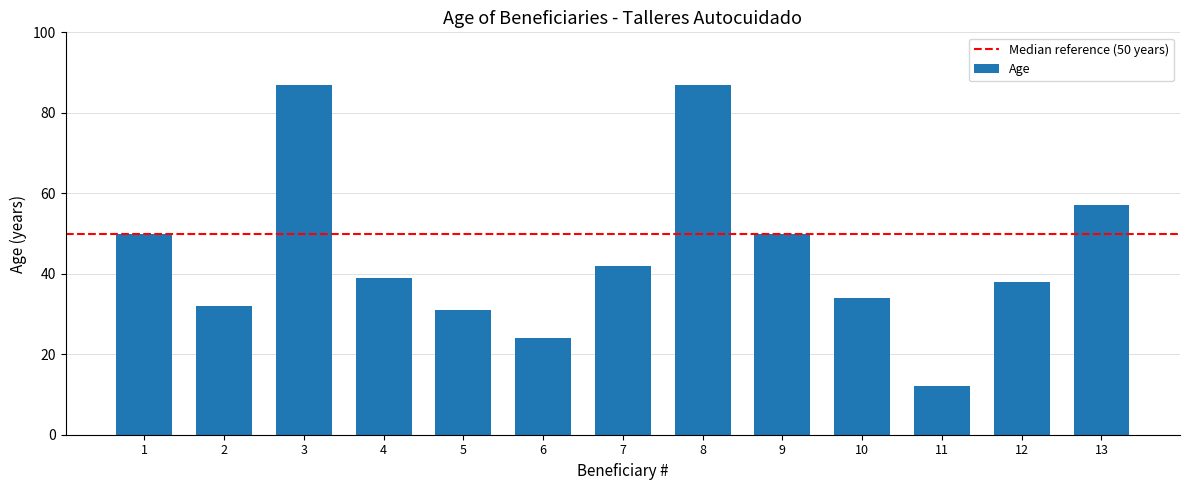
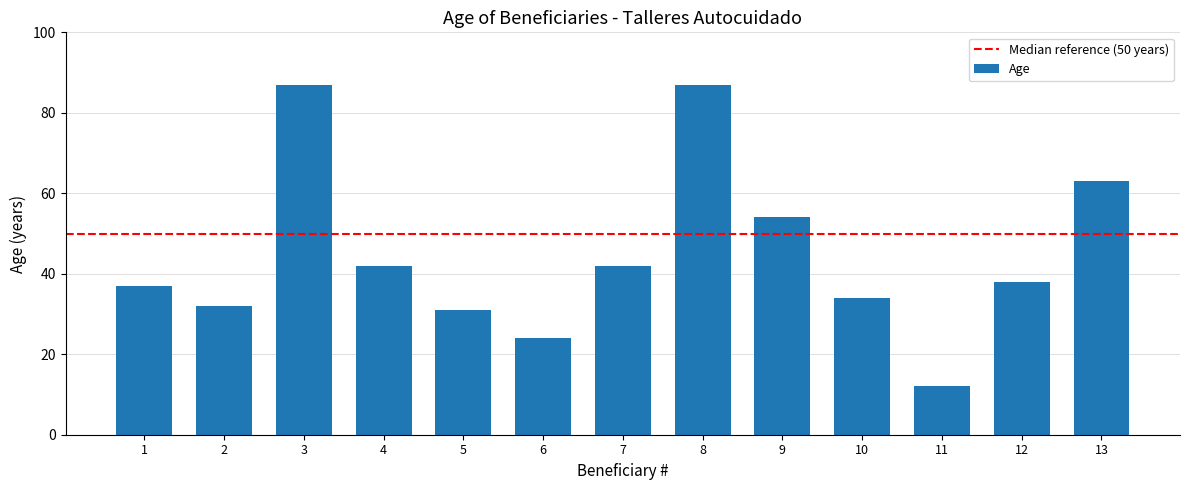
1: 50 -> 37
4: 39 -> 42
9: 50 -> 54
13: 57 -> 63
